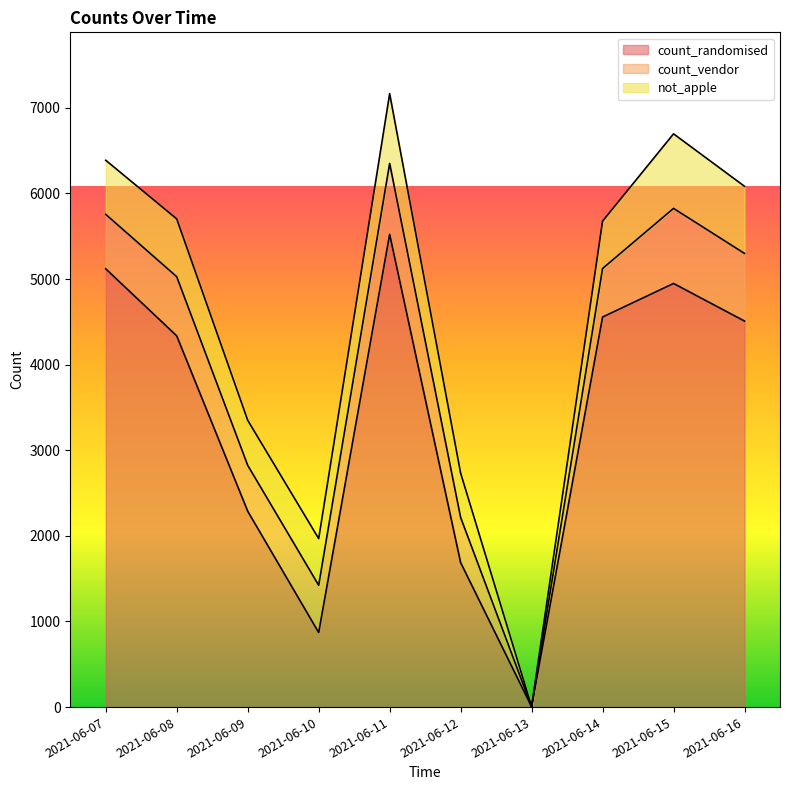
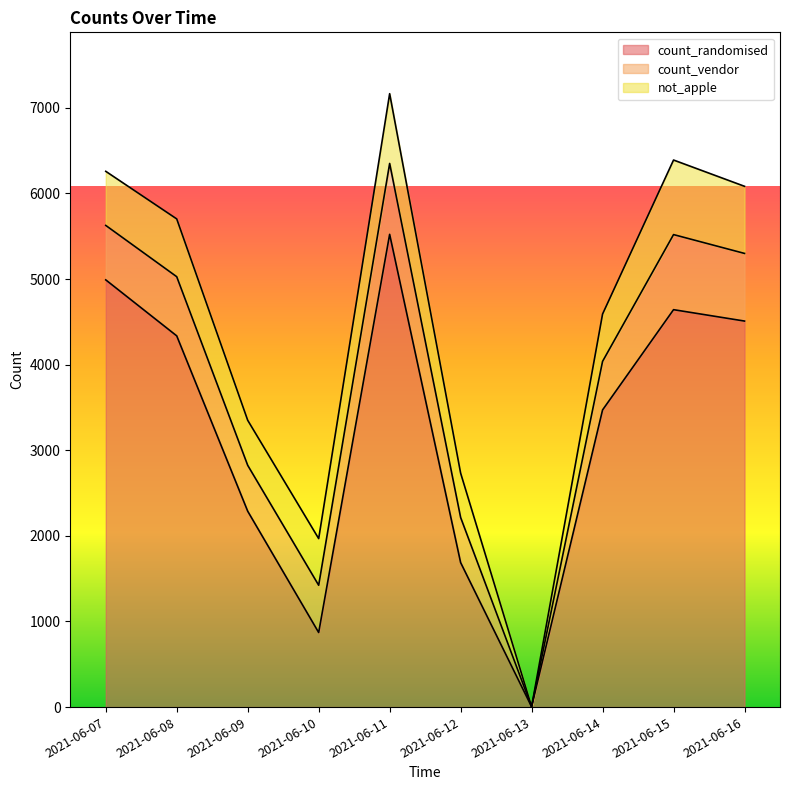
count_randomised, 2021-06-07: 5100 -> 5000
count_randomised, 2021-06-14: 4600 -> 3500
count_randomised, 2021-06-15: 4900 -> 4600
